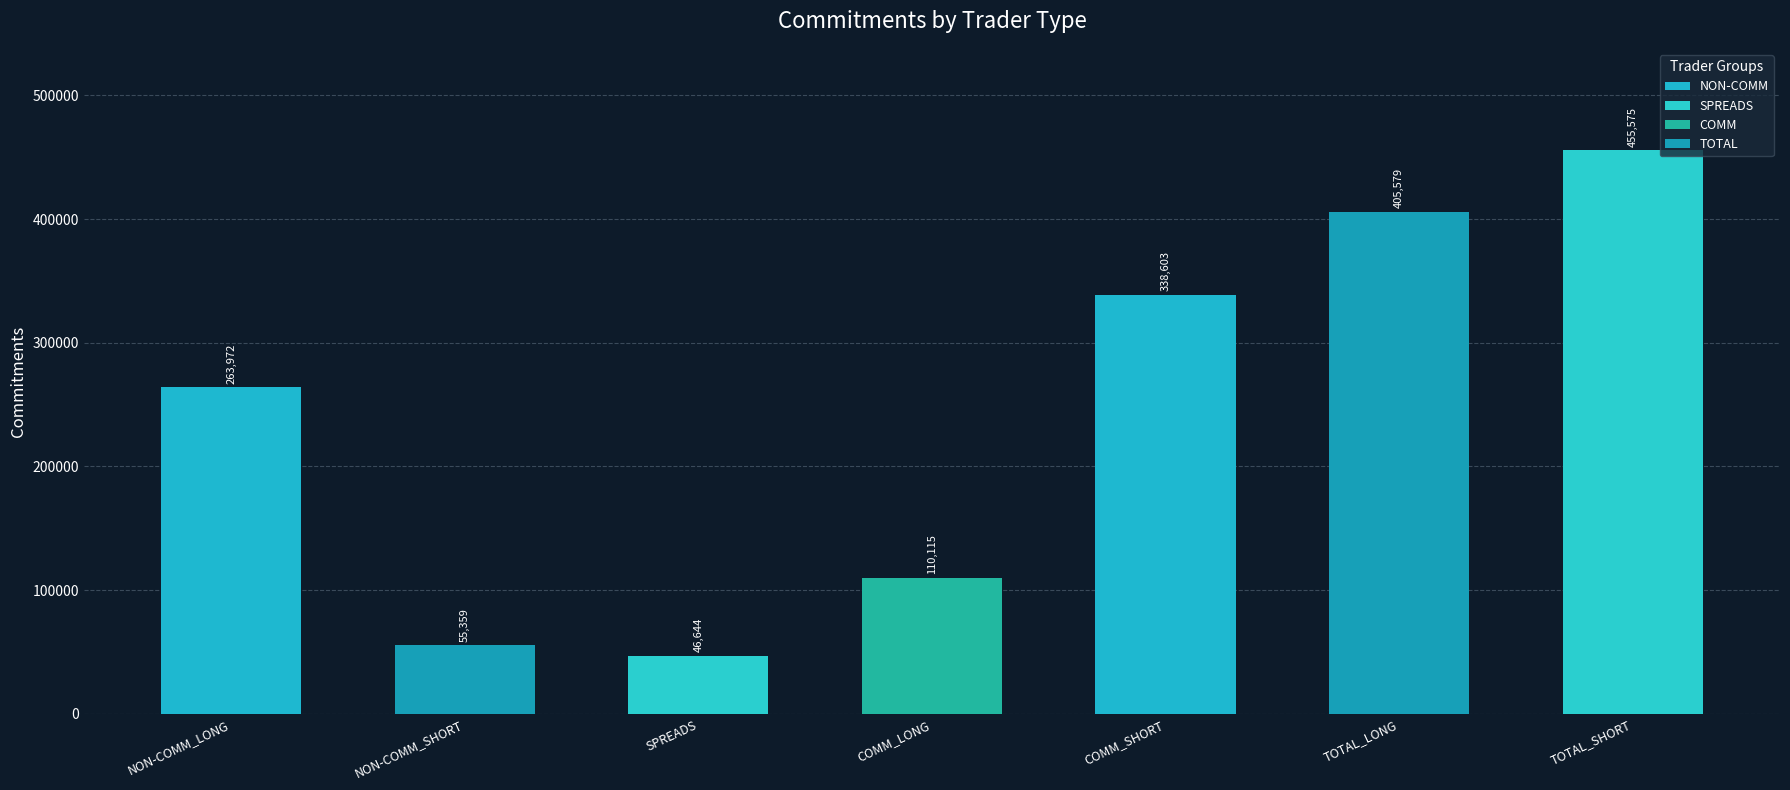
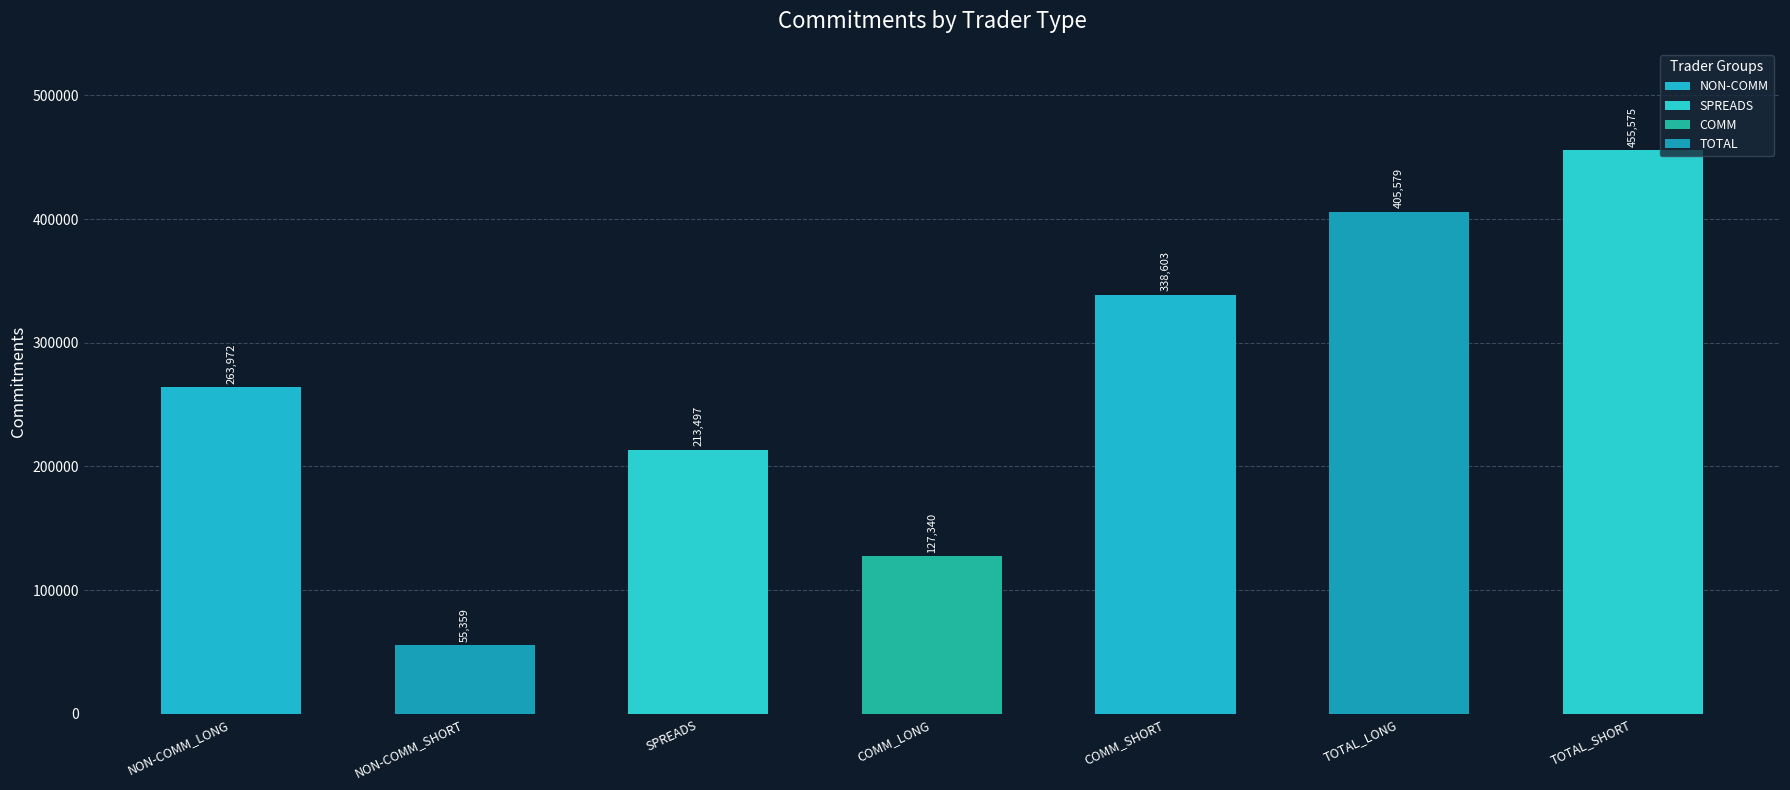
SPREADS: 46,644 -> 213,497
COMM_LONG: 110,115 -> 127,340
